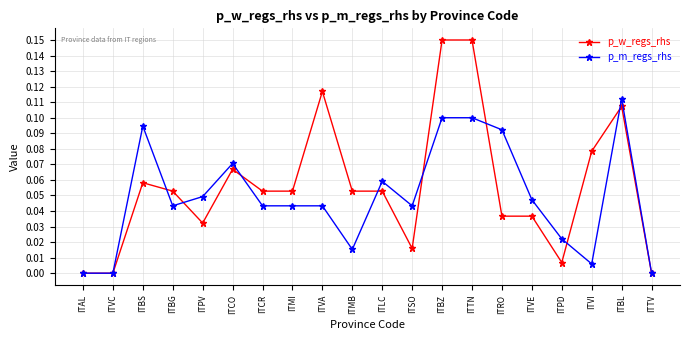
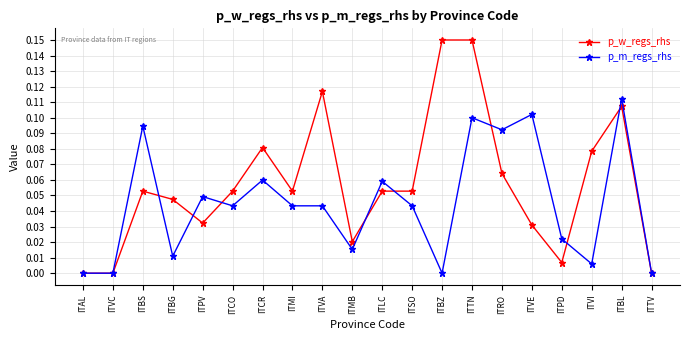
p_w_regs_rhs, ITBS: 0.058 -> 0.053
p_w_regs_rhs, ITBG: 0.053 -> 0.047
p_m_regs_rhs, ITBG: 0.043 -> 0.011
p_w_regs_rhs, ITCO: 0.067 -> 0.053
p_m_regs_rhs, ITCO: 0.071 -> 0.043
p_w_regs_rhs, ITCR: 0.053 -> 0.081
p_m_regs_rhs, ITCR: 0.043 -> 0.060
p_w_regs_rhs, ITMB: 0.053 -> 0.020
p_w_regs_rhs, ITSO: 0.016 -> 0.053
p_m_regs_rhs, ITBZ: 0.1 -> 0.0
p_w_regs_rhs, ITRO: 0.037 -> 0.064
p_w_regs_rhs, ITVE: 0.037 -> 0.031
p_m_regs_rhs, ITVE: 0.047 -> 0.102
